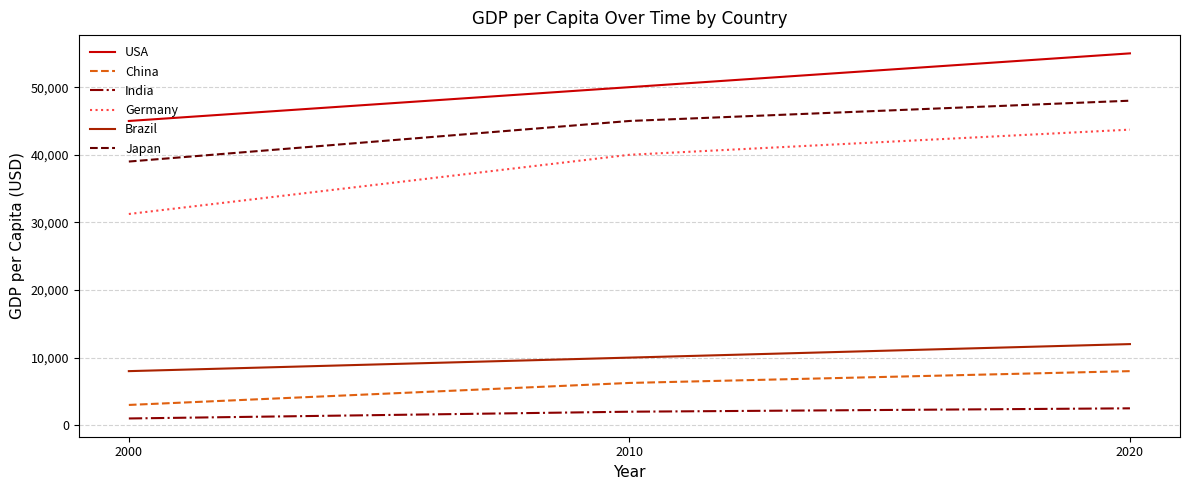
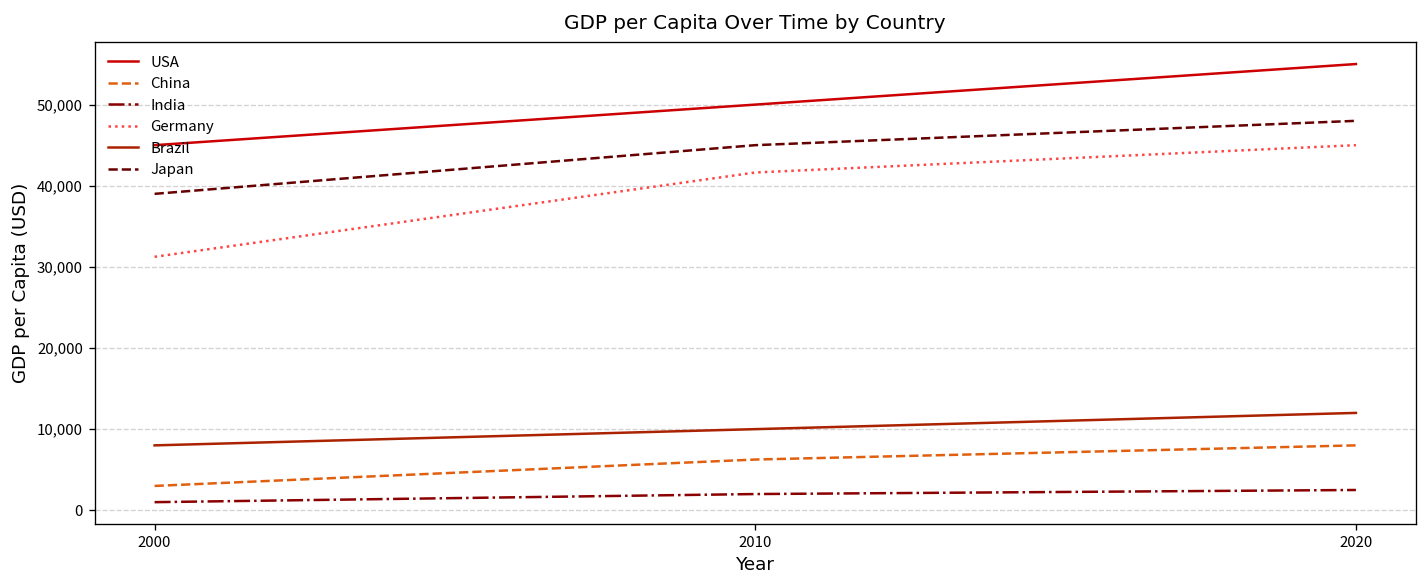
Germany, 2010: 40,000 -> 42,000
Germany, 2020: 44,000 -> 45,000
